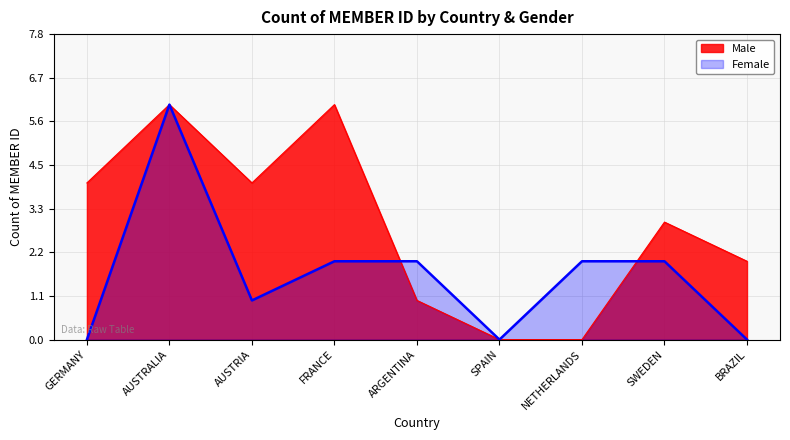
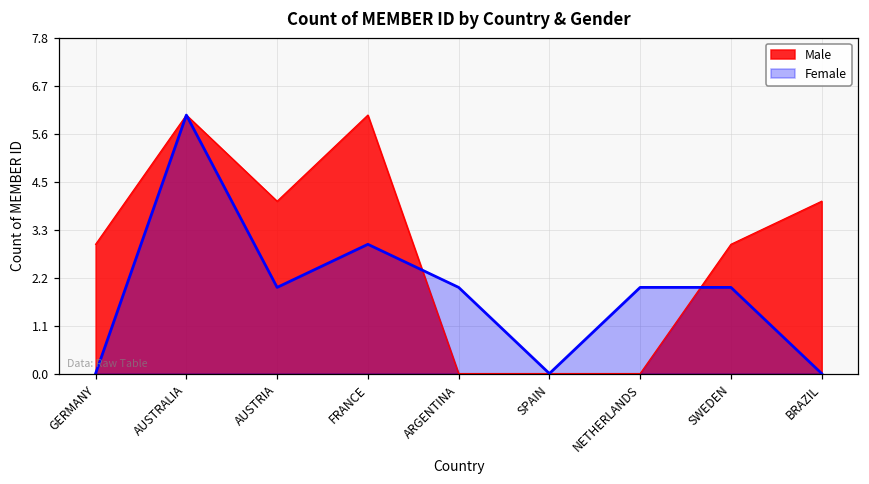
Male, GERMANY: 4 -> 3
Female, AUSTRIA: 1 -> 2
Female, FRANCE: 2 -> 3
Male, ARGENTINA: 1 -> 0
Male, BRAZIL: 2 -> 4
